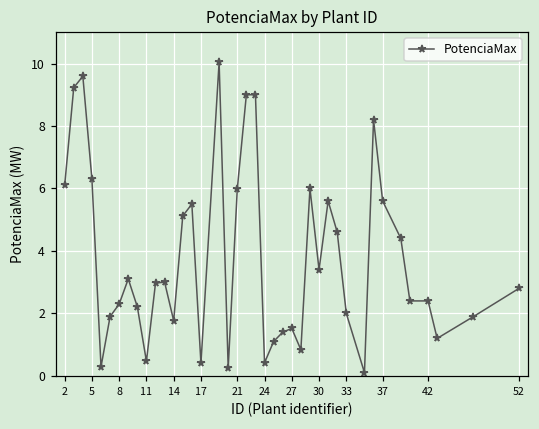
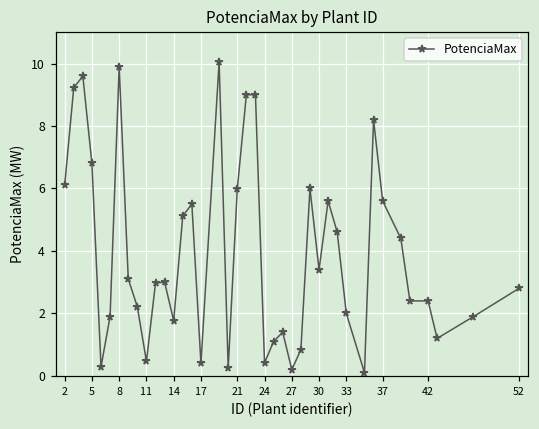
5: 6.3 -> 6.8
8: 2.3 -> 9.9
27: 1.5 -> 0.2
